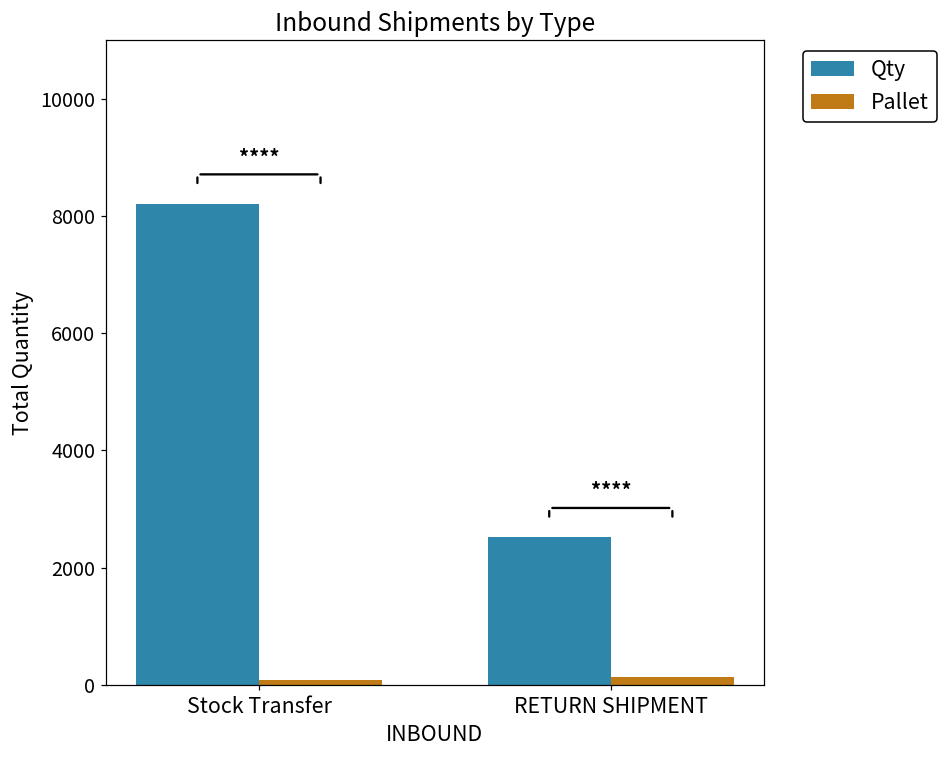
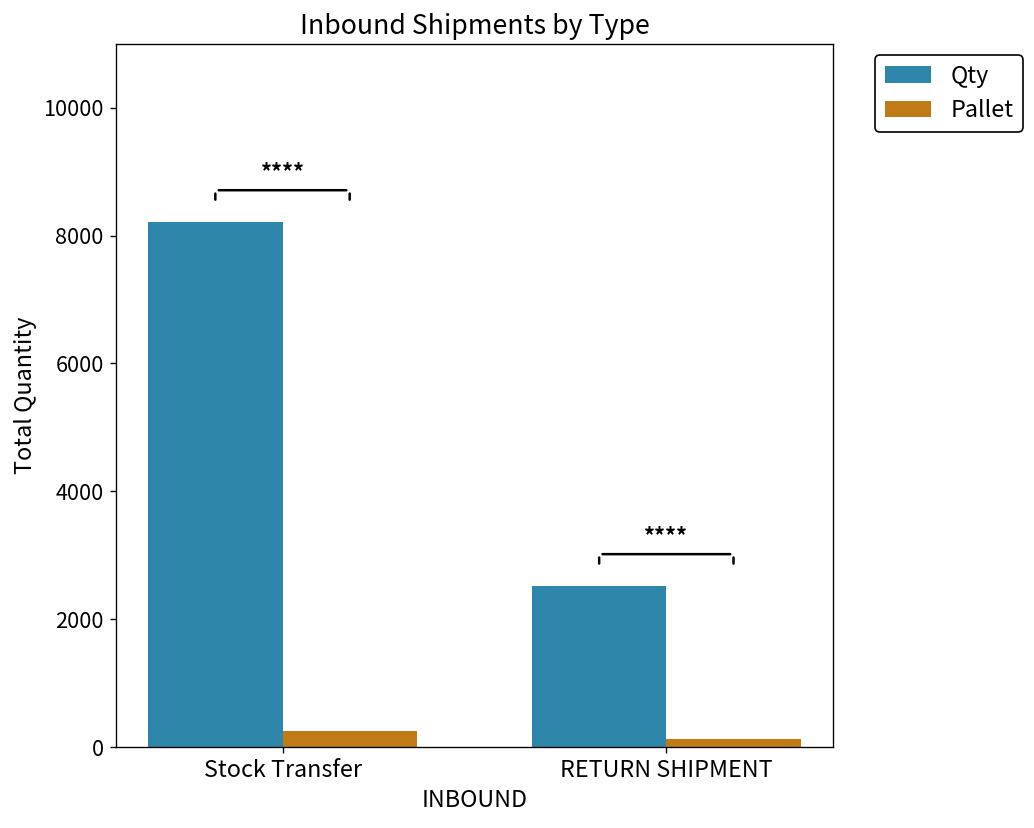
Pallet, Stock Transfer: 100 -> 300
